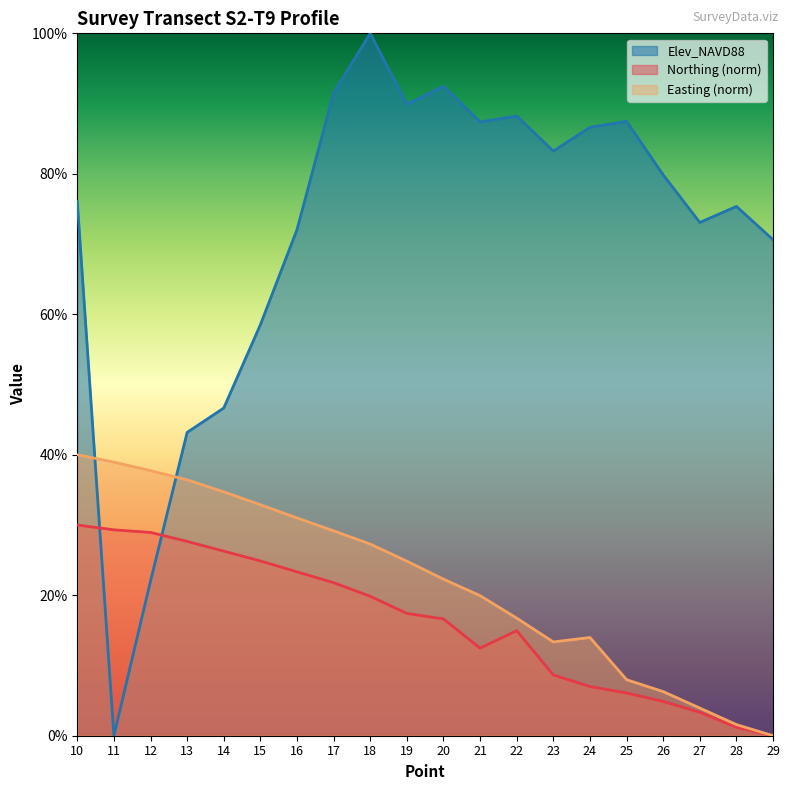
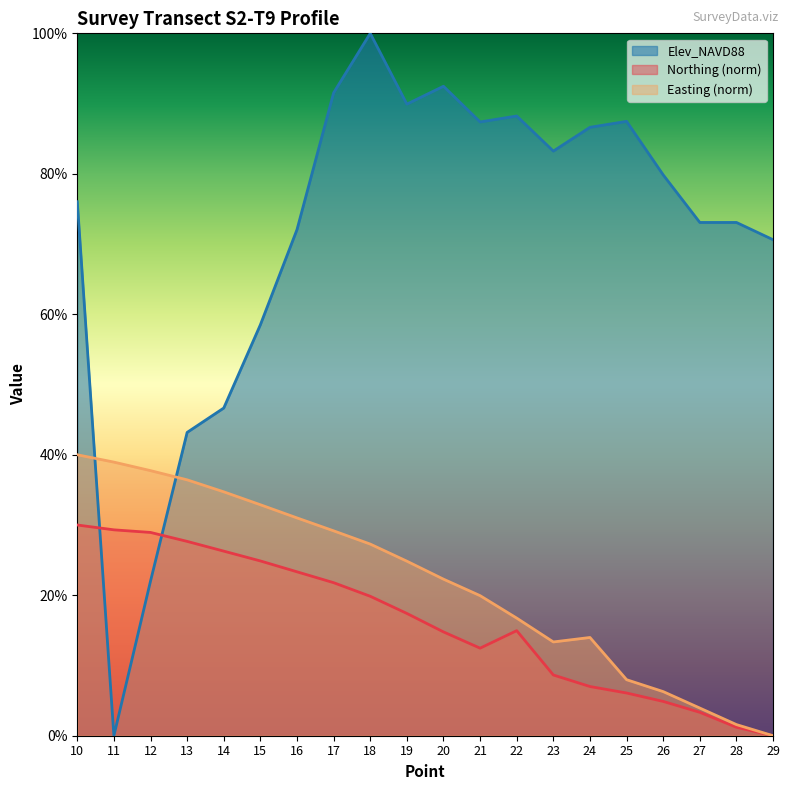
Northing (norm), 20: 17% -> 15%
Elev_NAVD88, 28: 75% -> 73%
